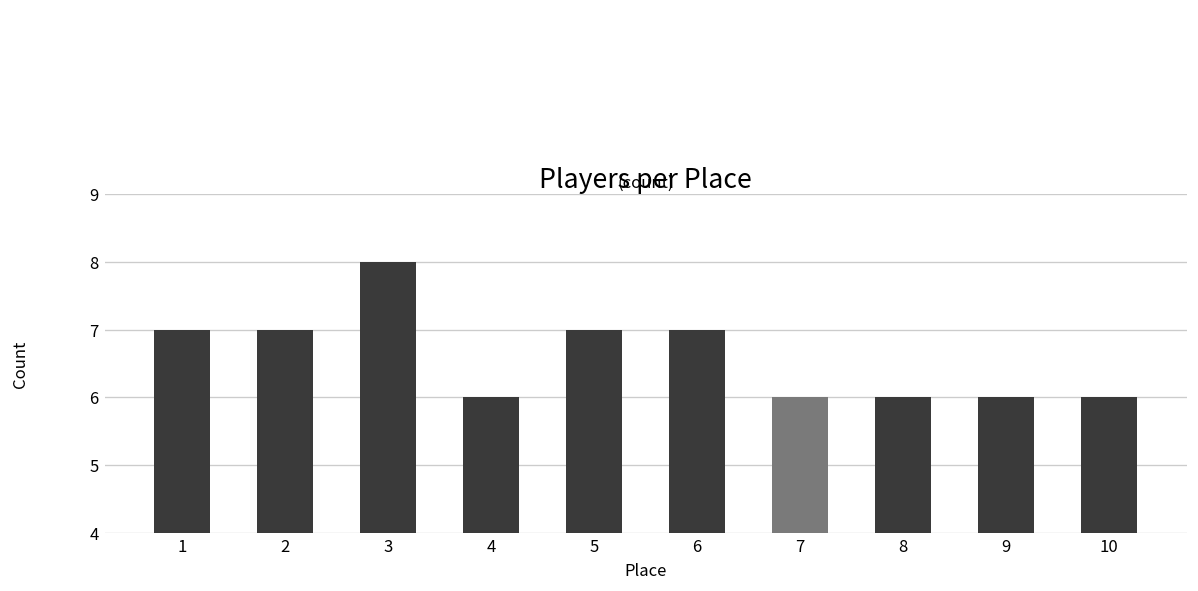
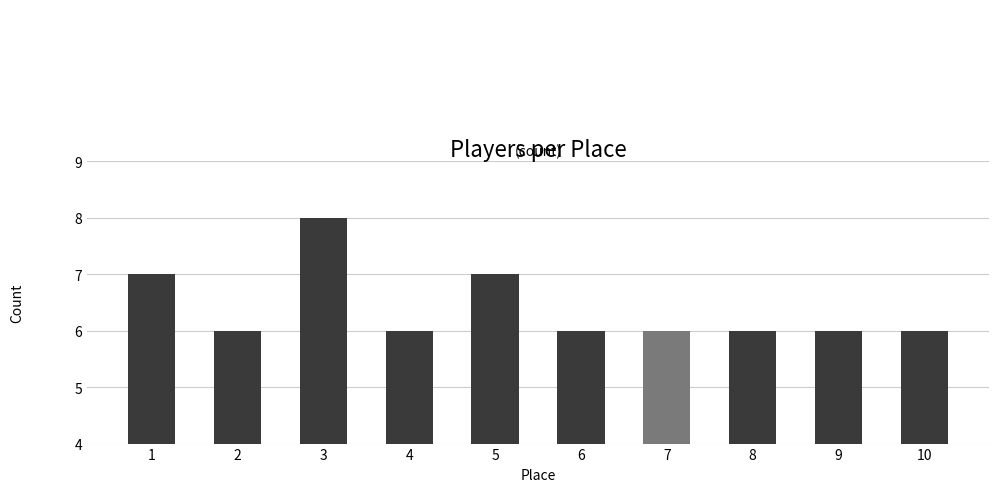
2: 7 -> 6
6: 7 -> 6
